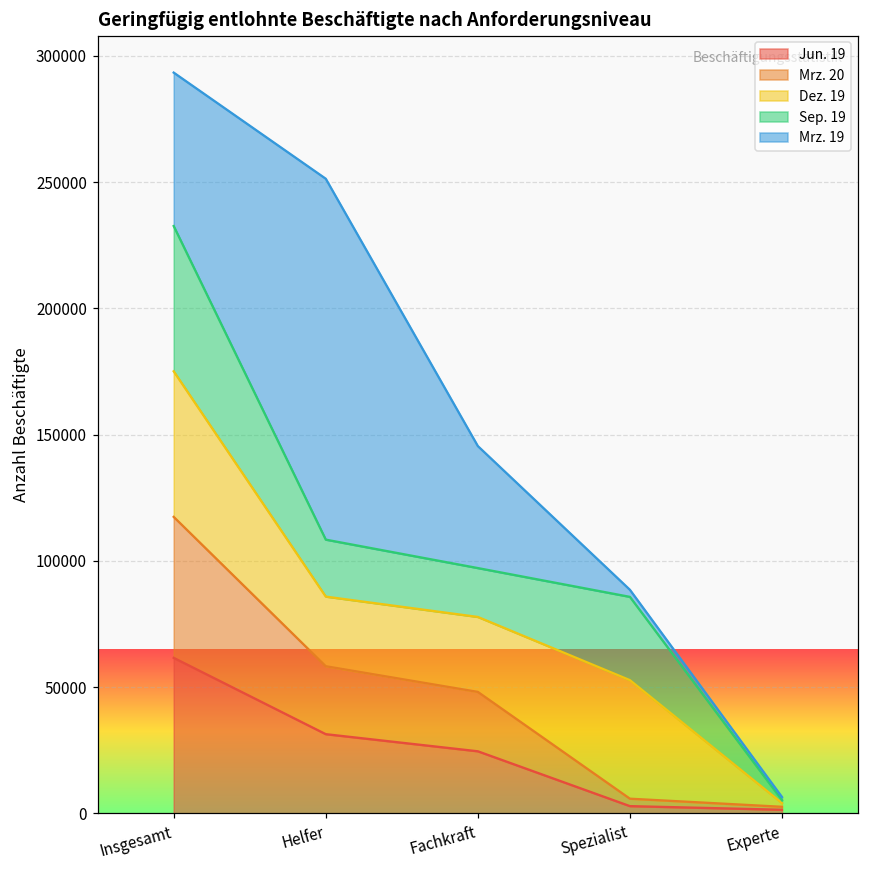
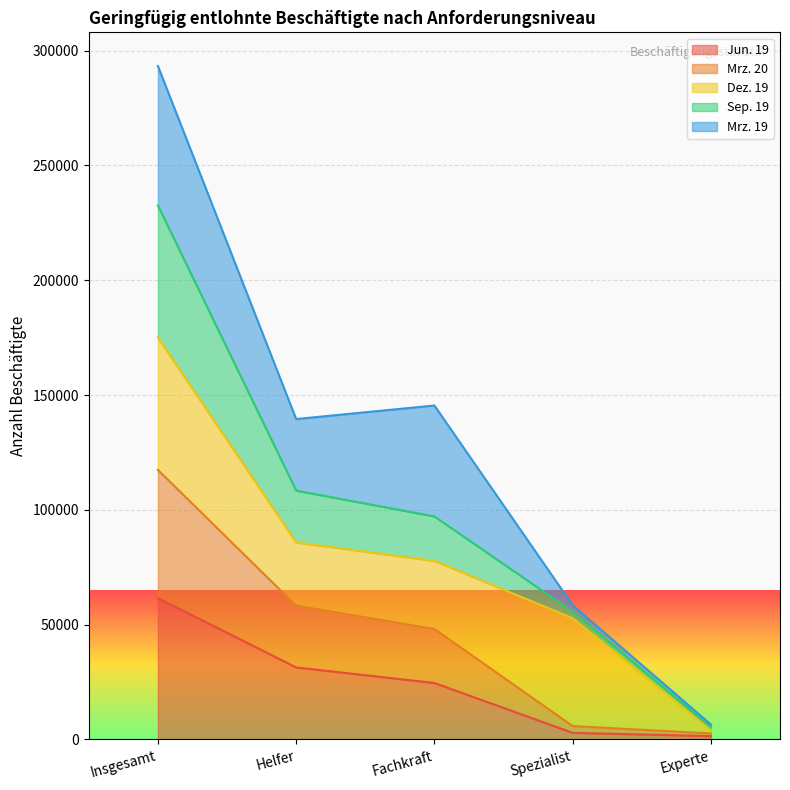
Mrz. 19, Helfer: 143000 -> 31000
Sep. 19, Spezialist: 33000 -> 3000
